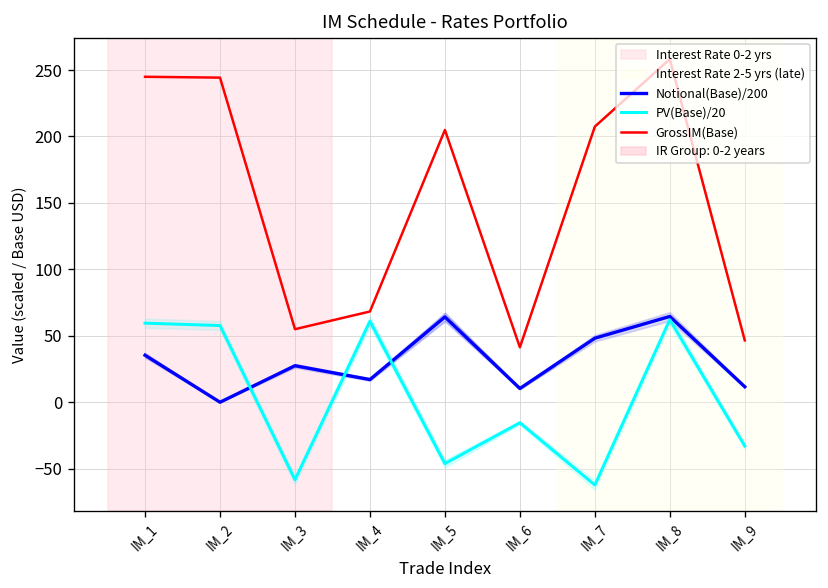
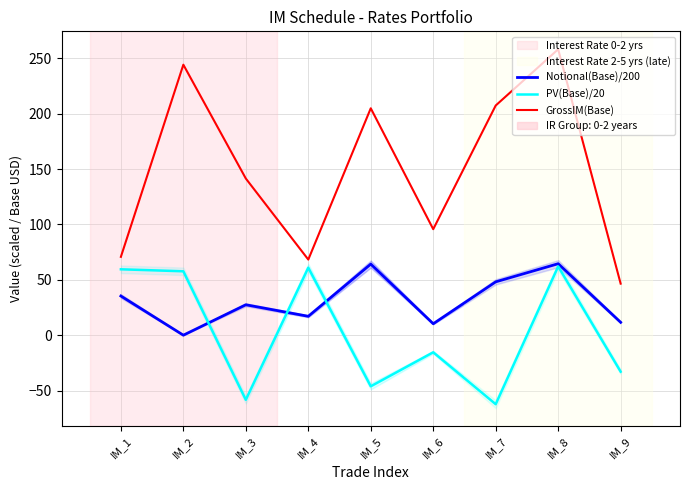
GrossIM(Base), IM_1: 245 -> 71
GrossIM(Base), IM_3: 55 -> 141
GrossIM(Base), IM_6: 41 -> 96
